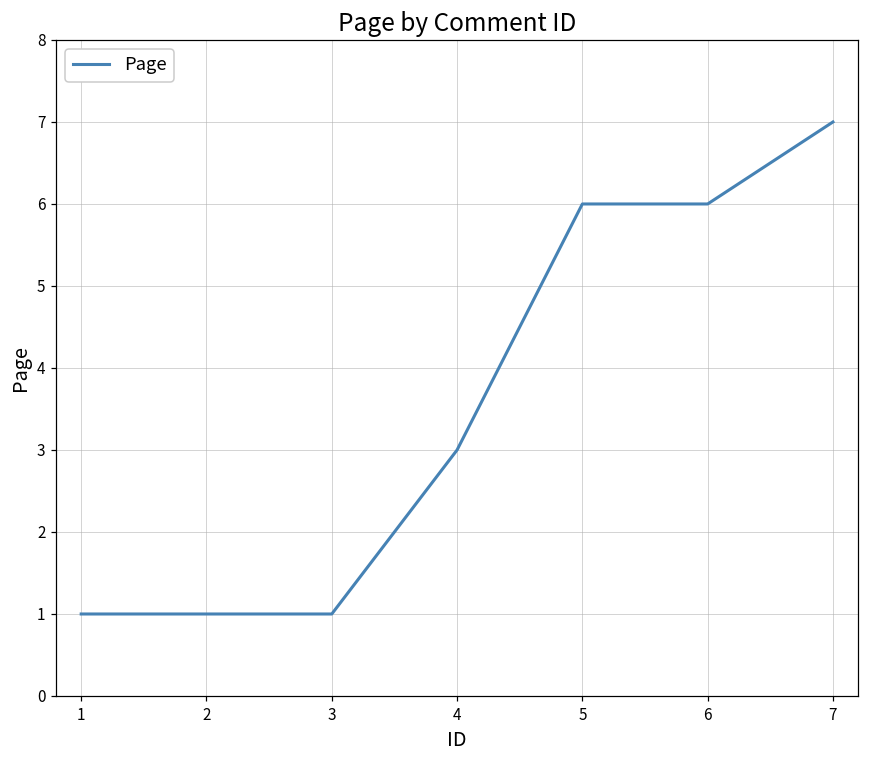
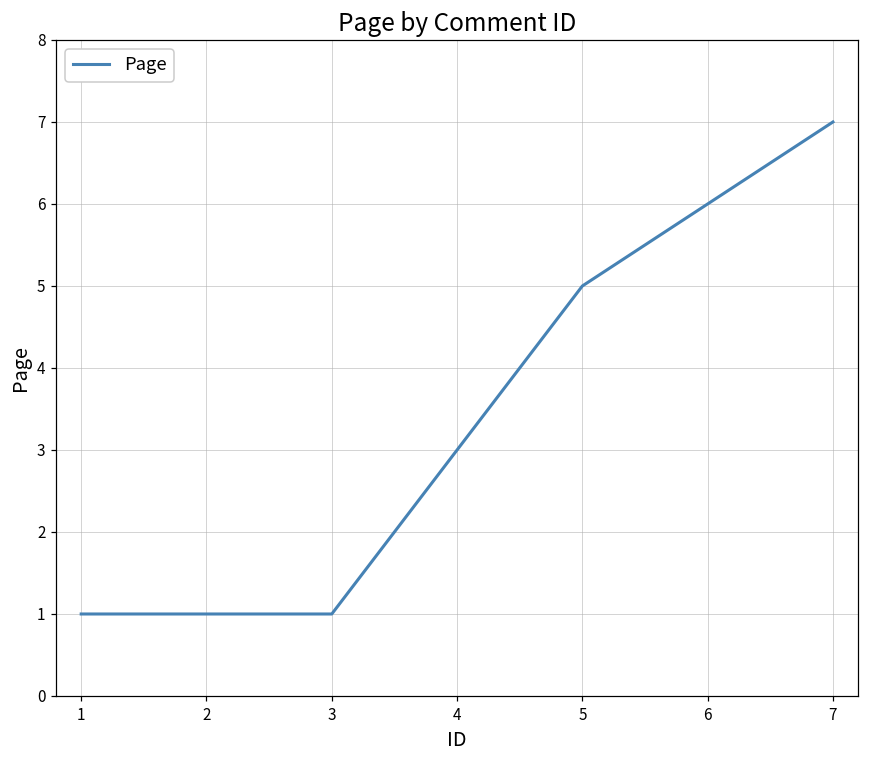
5: 6 -> 5
